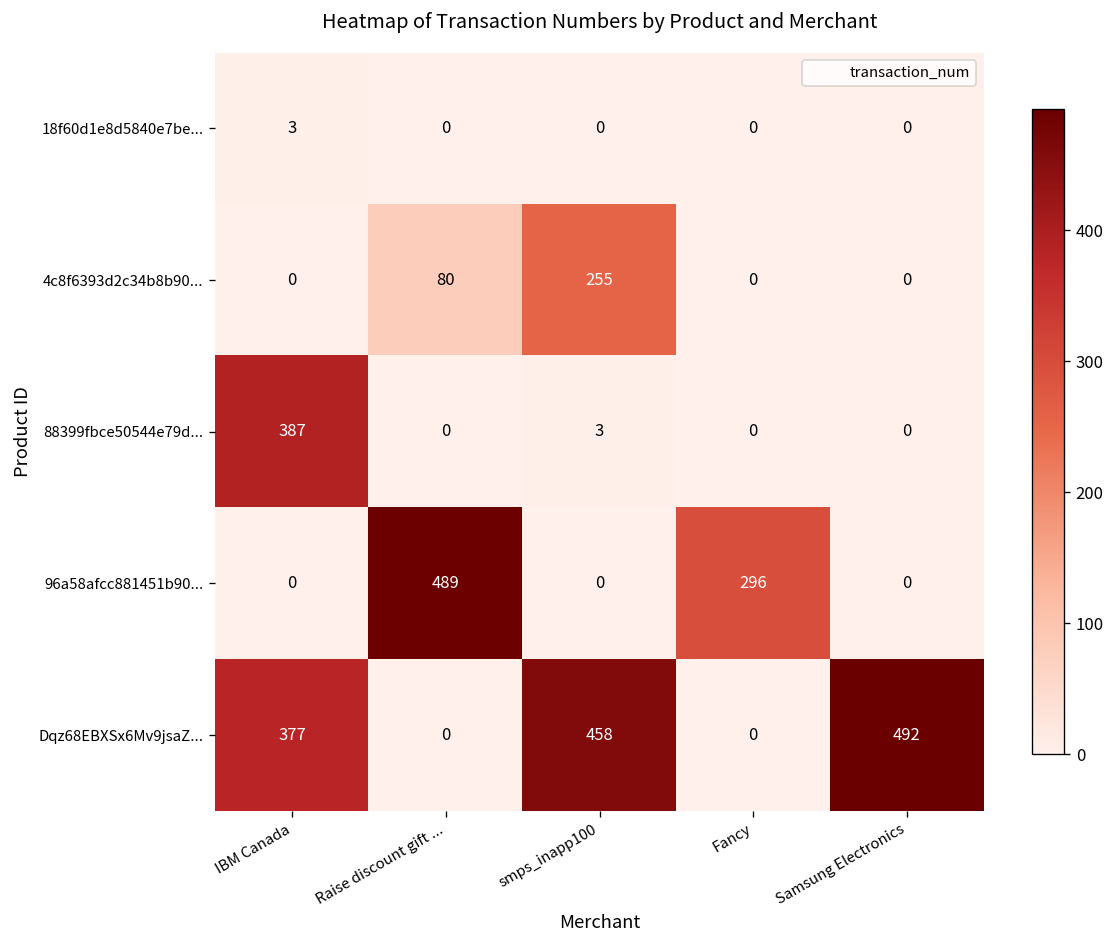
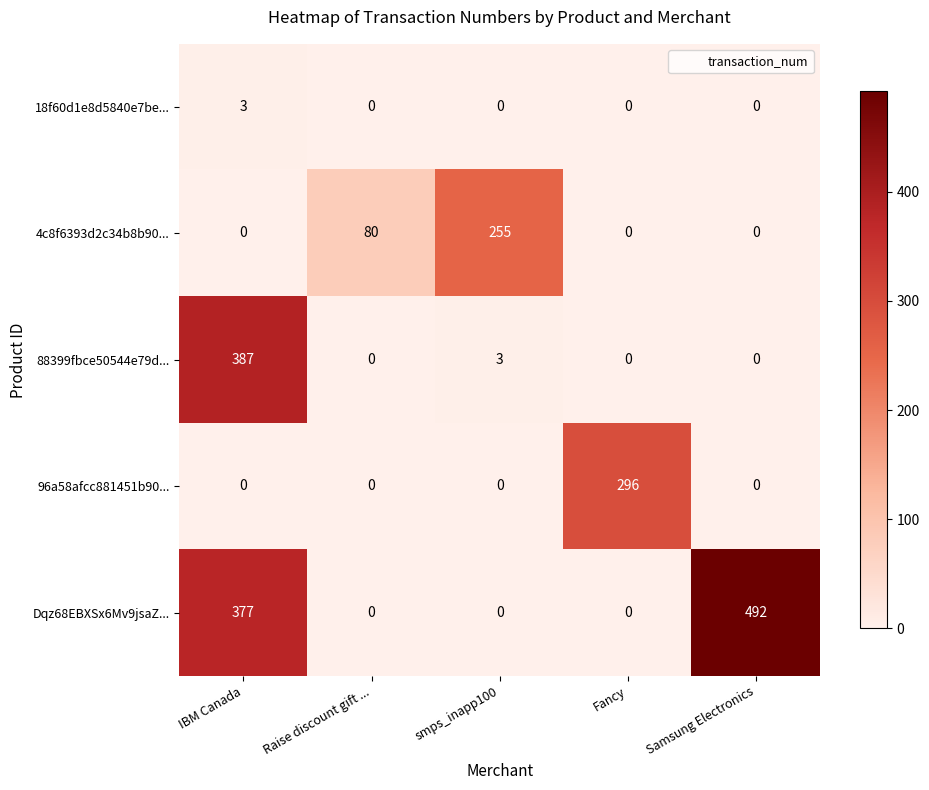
96a58afcc881451b90..., Raise discount gift ...: 489 -> 0
Dqz68EBXSx6Mv9jsaZ..., smps_inapp100: 458 -> 0
